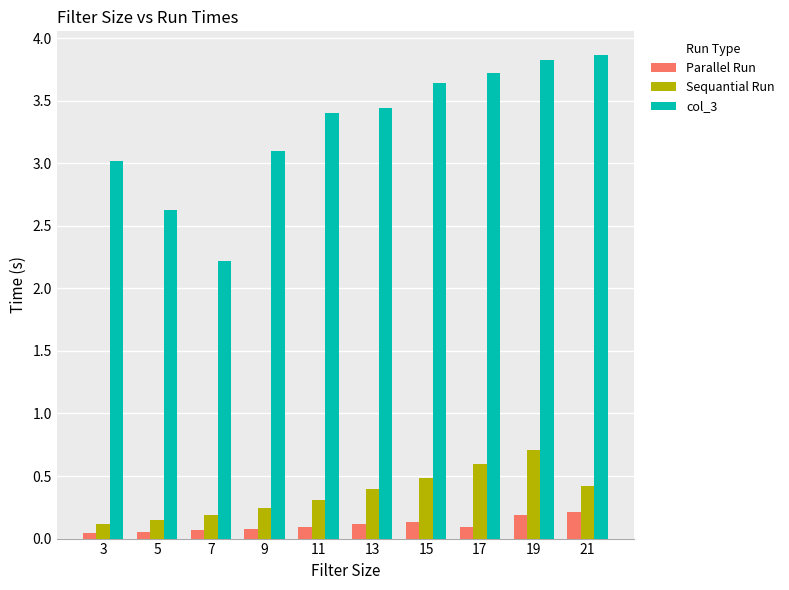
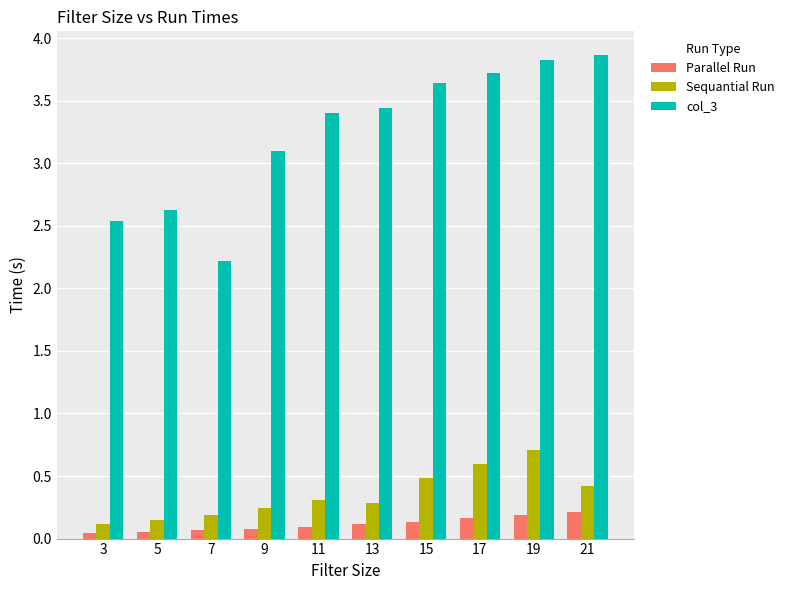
col_3, 3: 3.02 -> 2.54
Sequantial Run, 13: 0.39 -> 0.28
Parallel Run, 17: 0.09 -> 0.16
